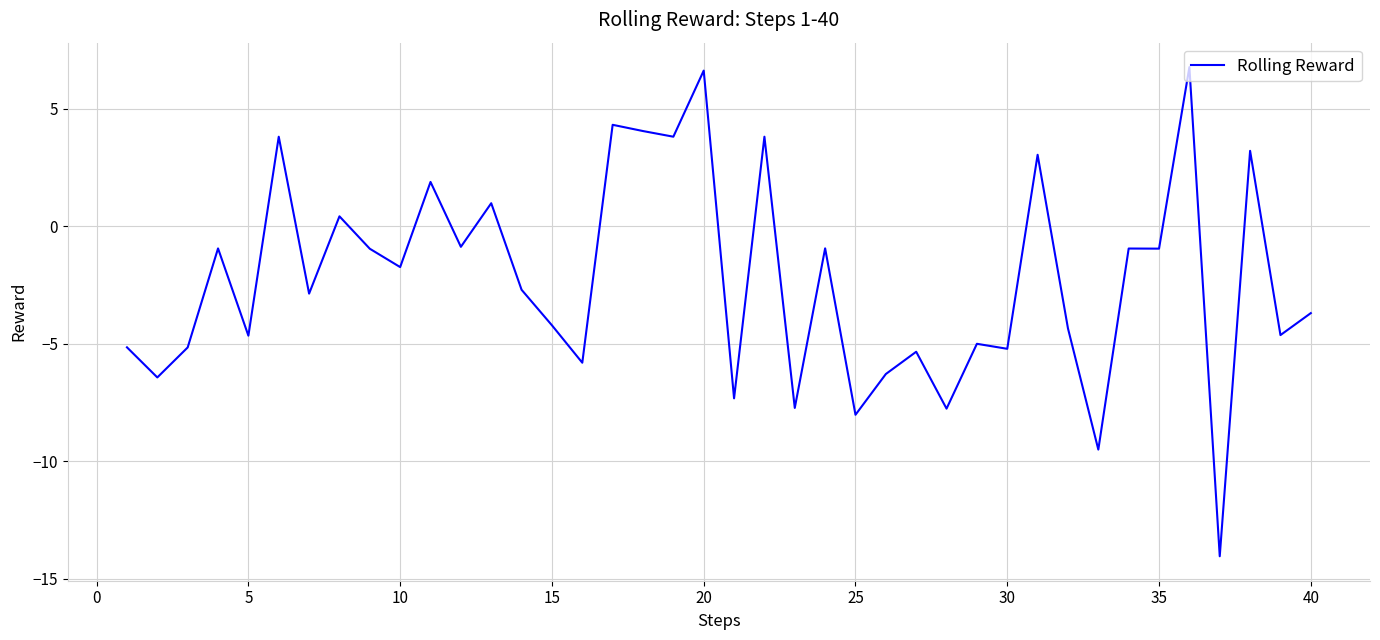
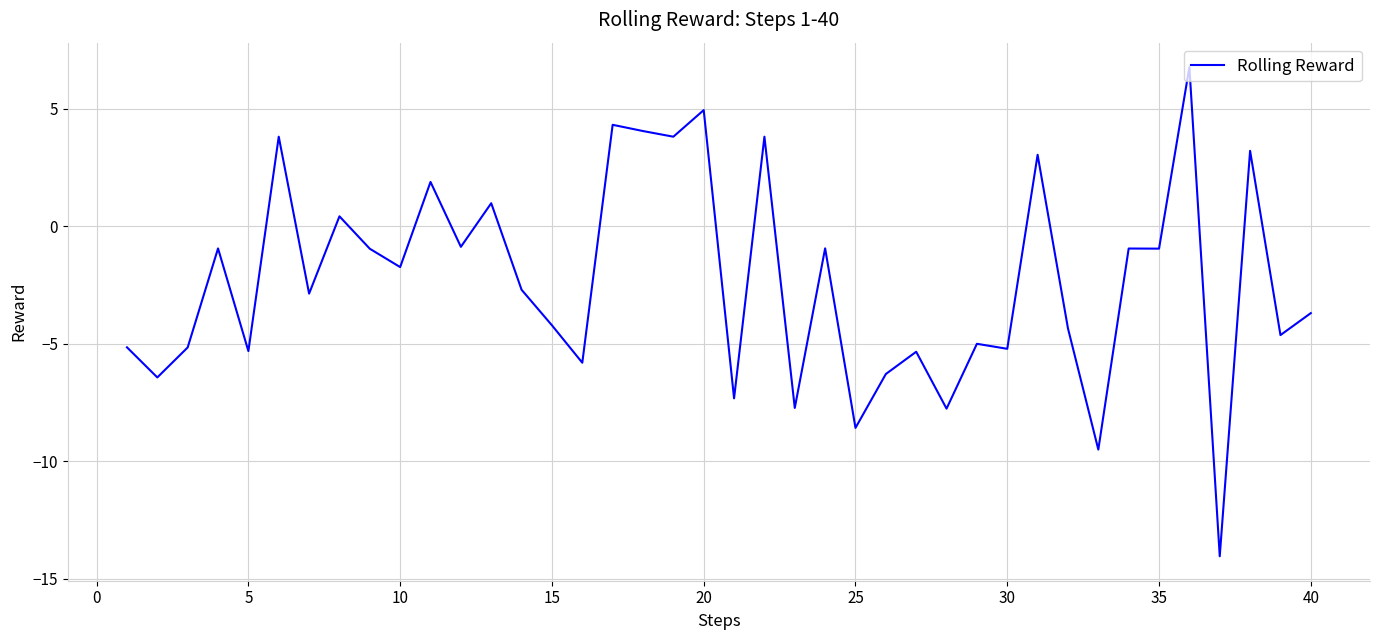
5: -4.7 -> -5.3
20: 6.6 -> 4.9
25: -8.0 -> -8.6
